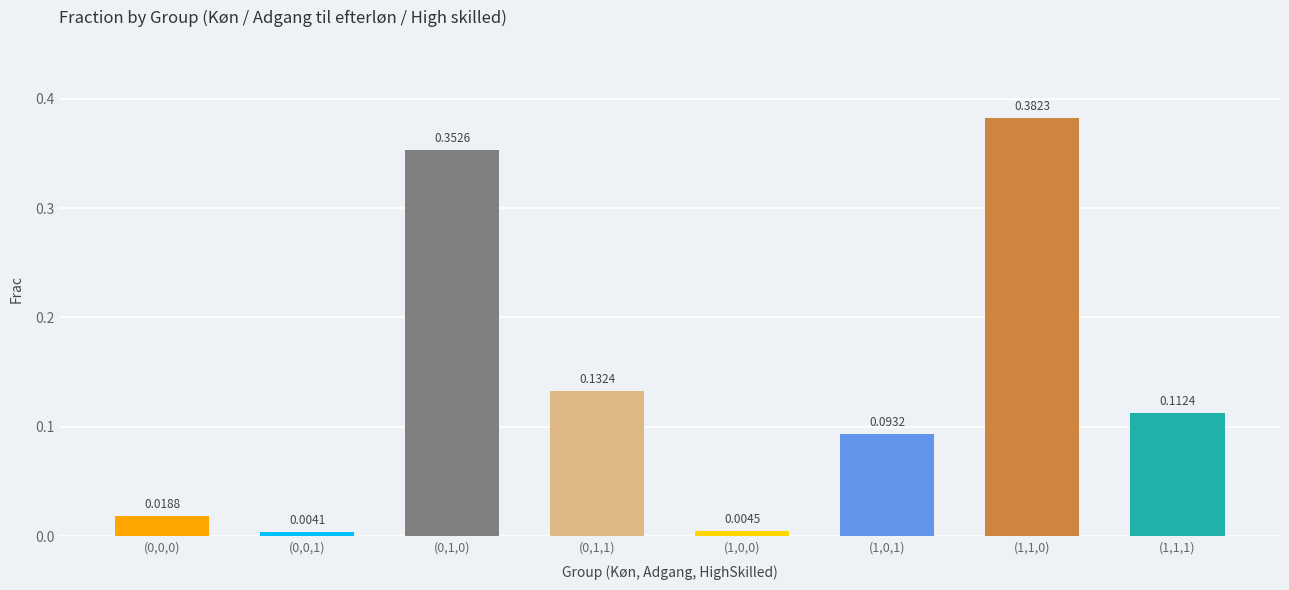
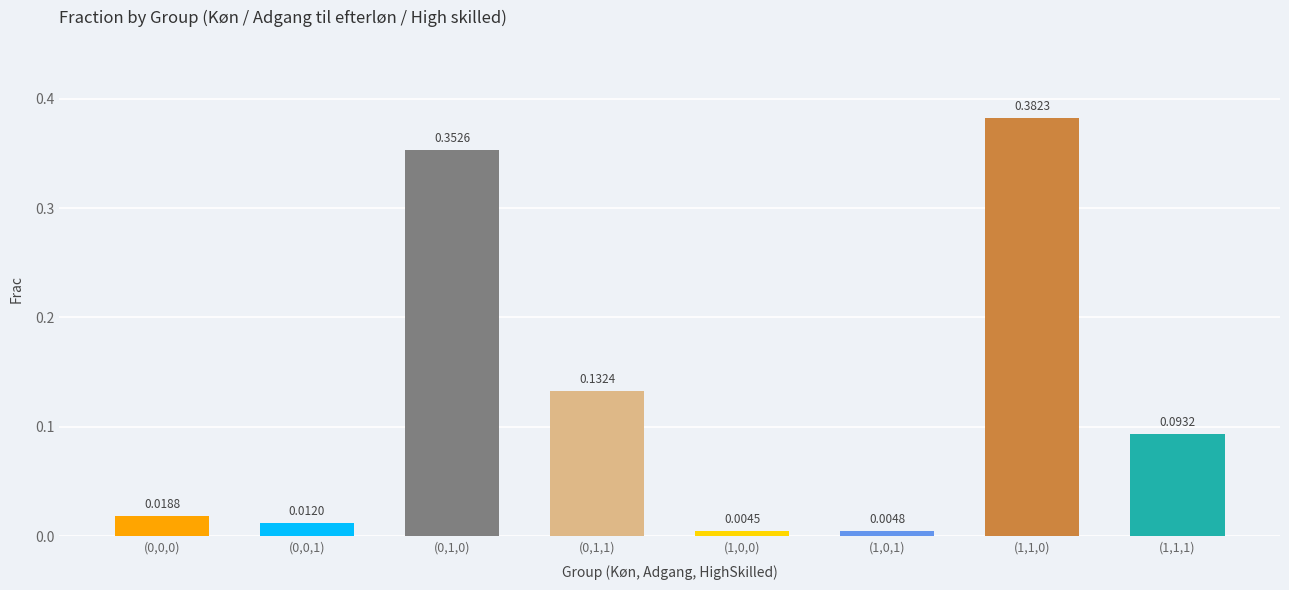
(0,0,1): 0.0041 -> 0.0120
(1,0,1): 0.0932 -> 0.0048
(1,1,1): 0.1124 -> 0.0932
